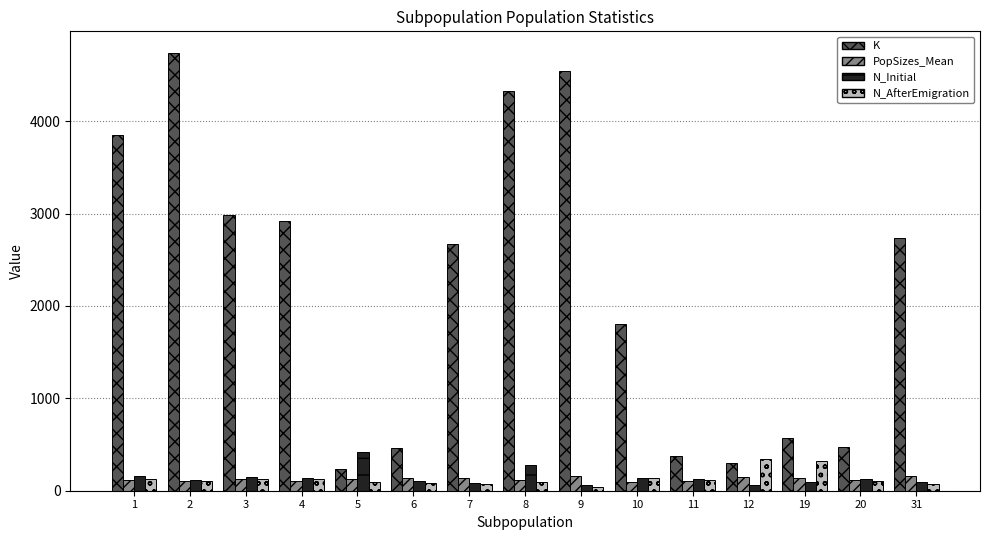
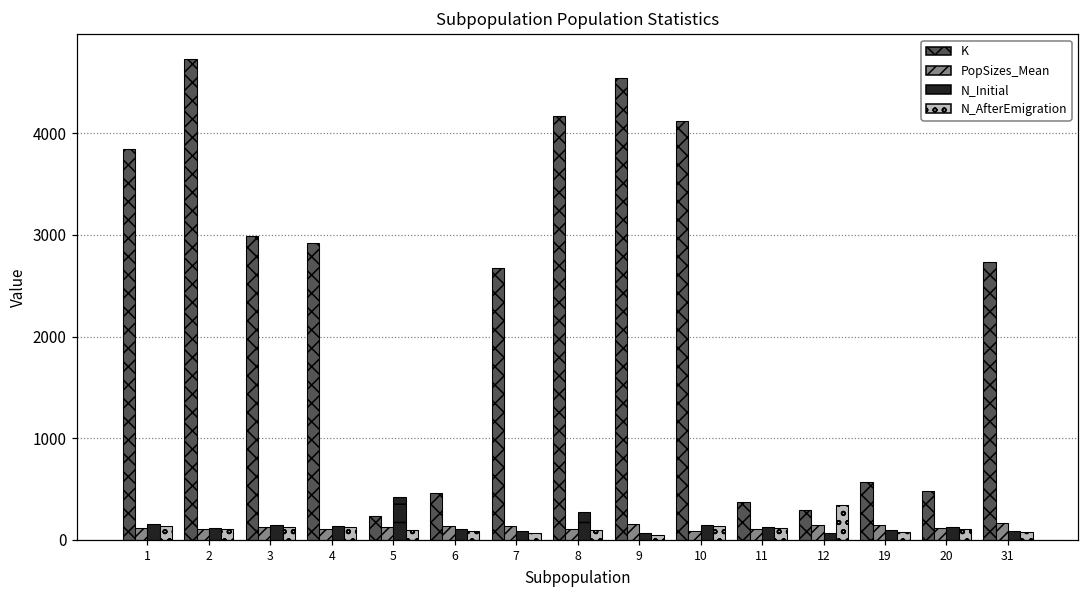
K, 8: 4300 -> 4200
K, 10: 1800 -> 4100
N_AfterEmigration, 19: 300 -> 100
